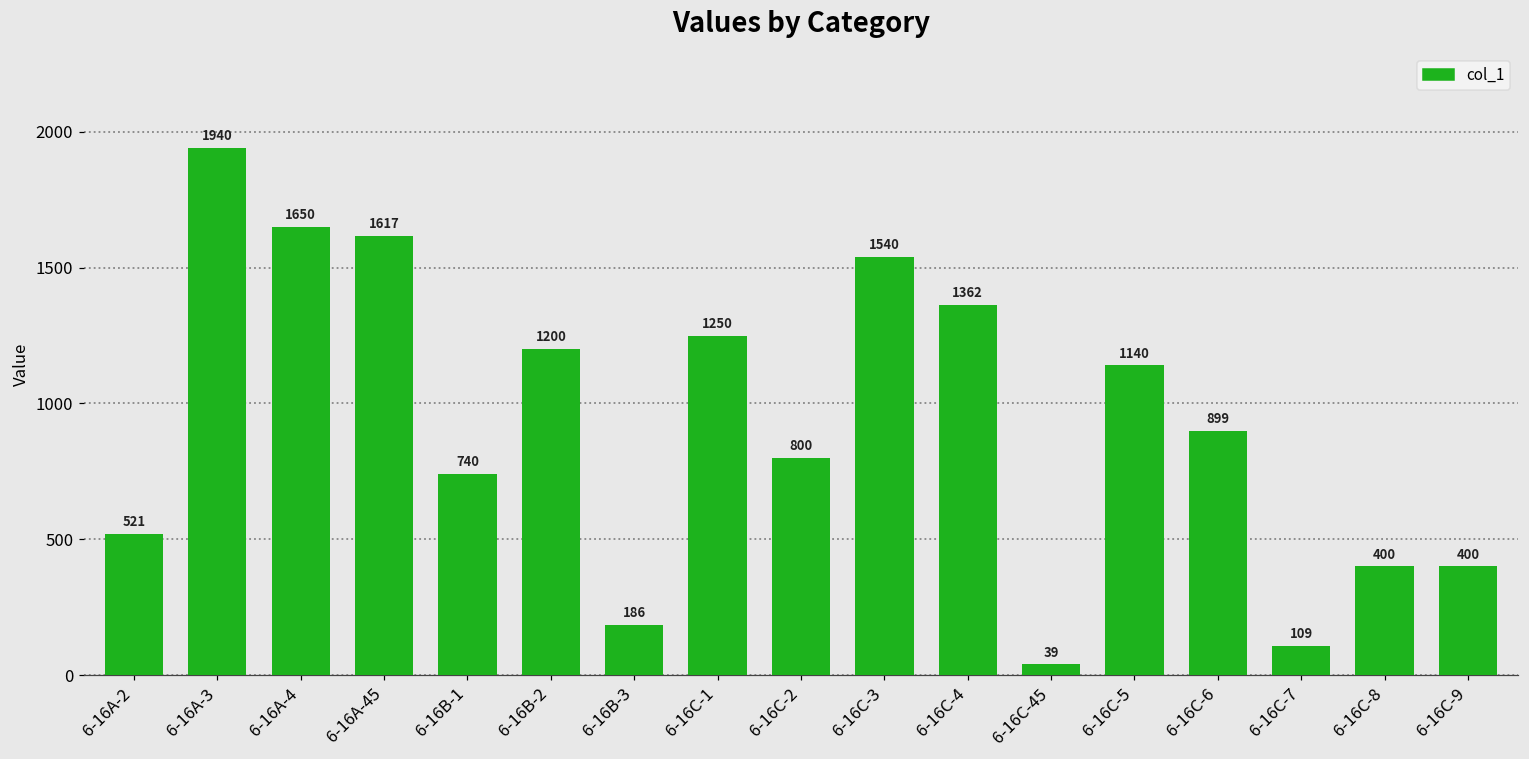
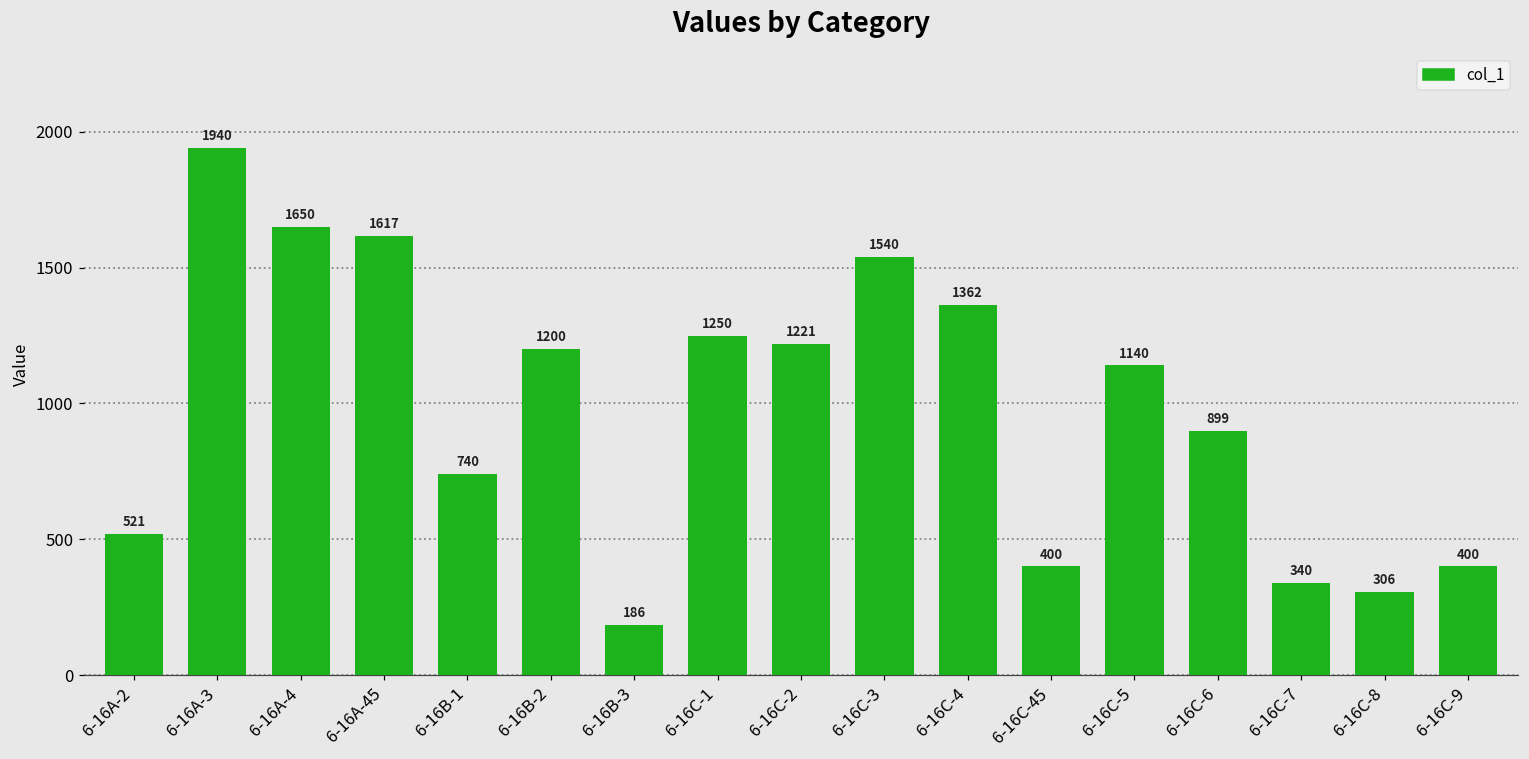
6-16C-2: 800 -> 1221
6-16C-45: 39 -> 400
6-16C-7: 109 -> 340
6-16C-8: 400 -> 306
